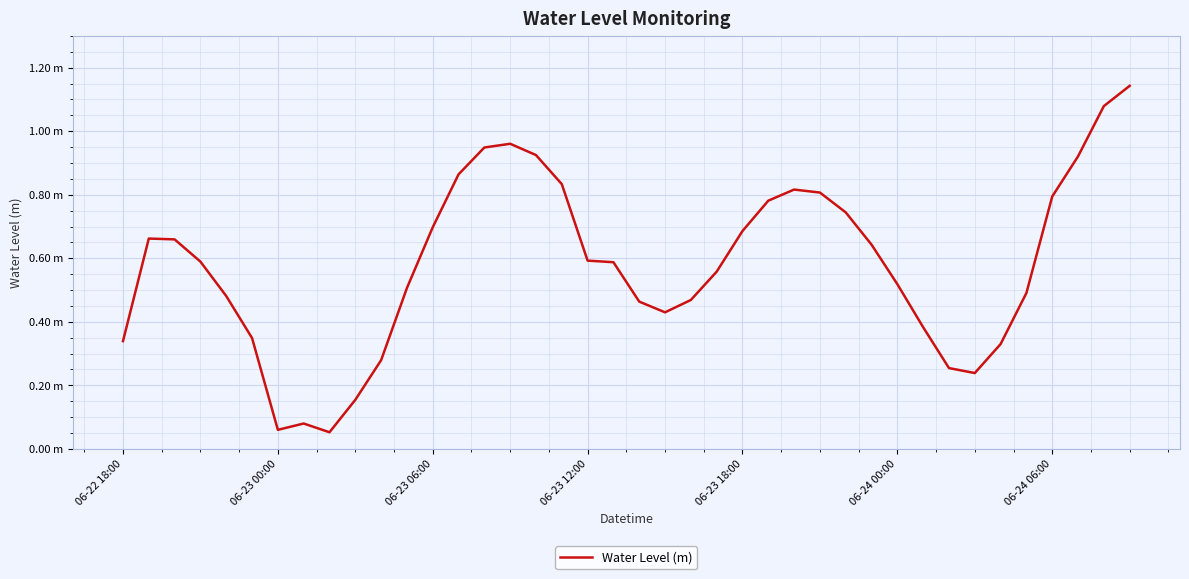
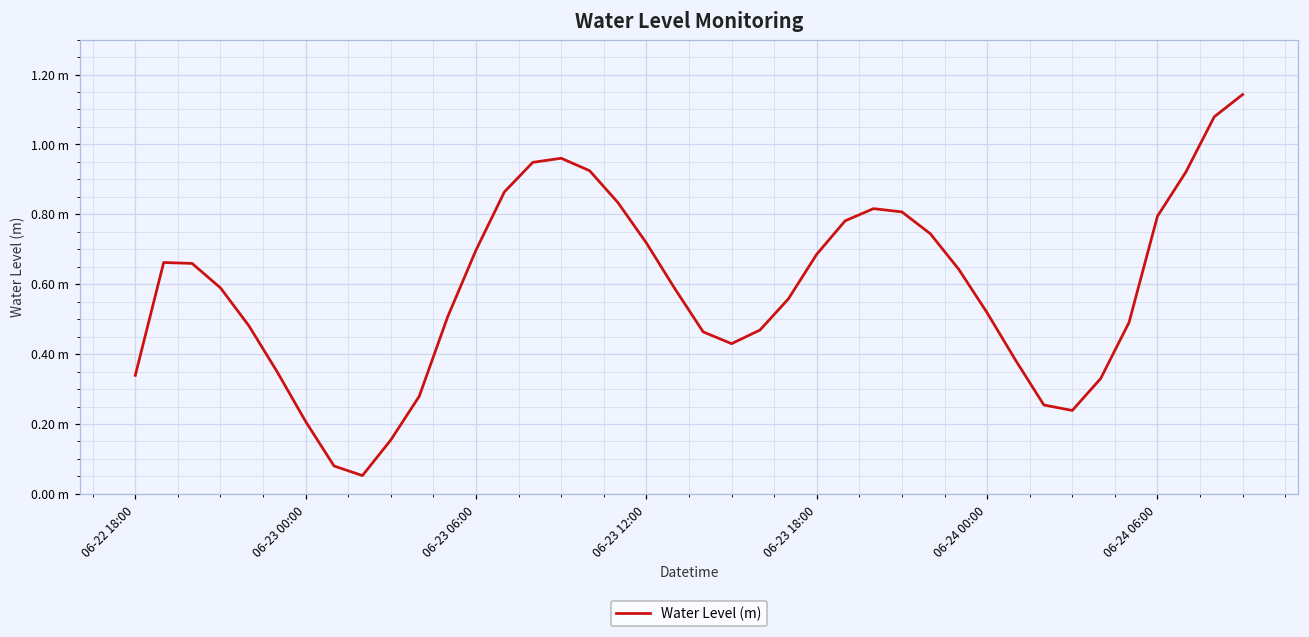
06-23 00:00: 0.06 m -> 0.21 m
06-23 12:00: 0.59 m -> 0.72 m
